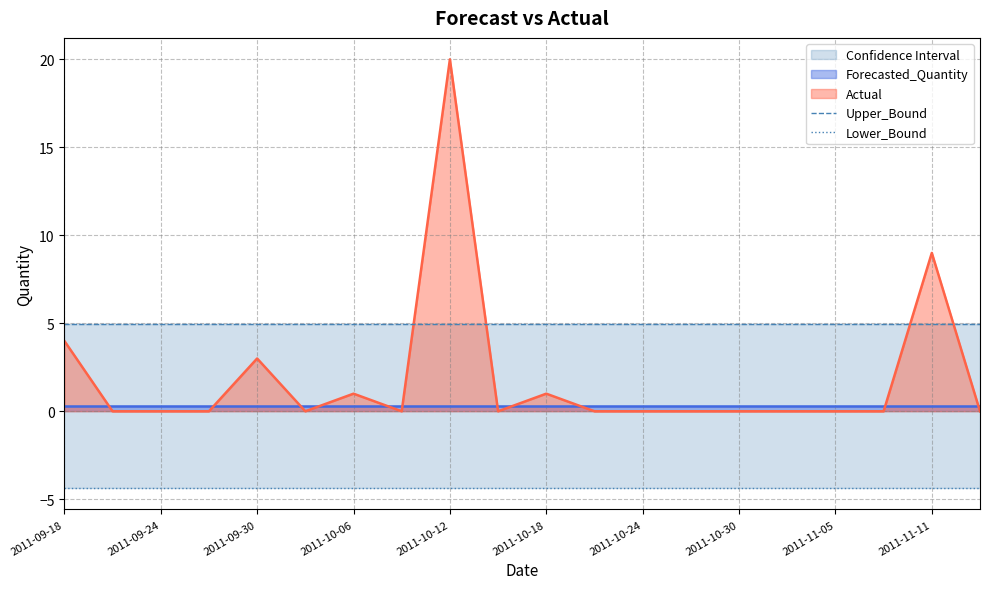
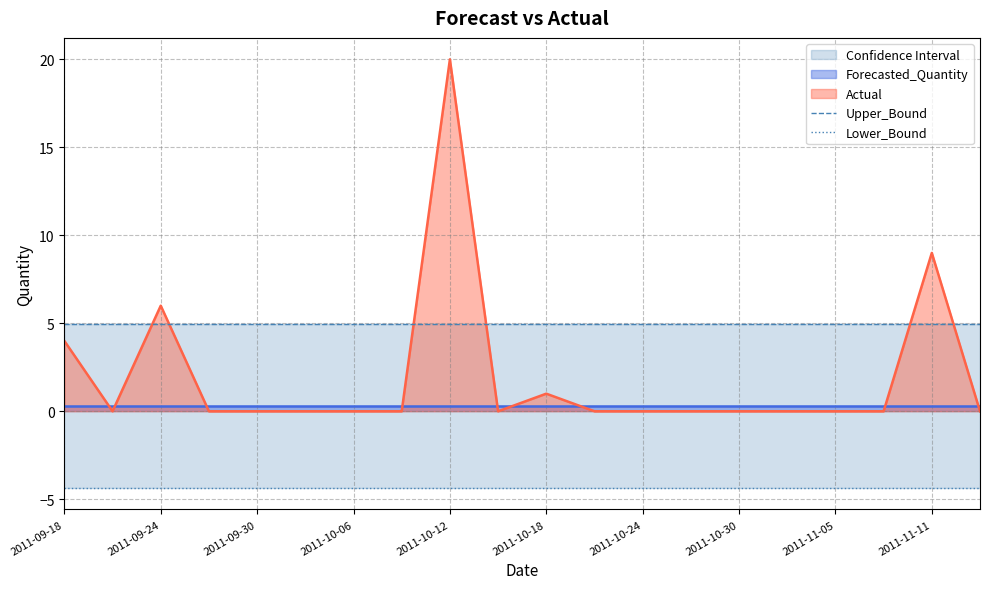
Actual, 2011-09-24: 0 -> 6
Actual, 2011-09-30: 3 -> 0
Actual, 2011-10-06: 1 -> 0
